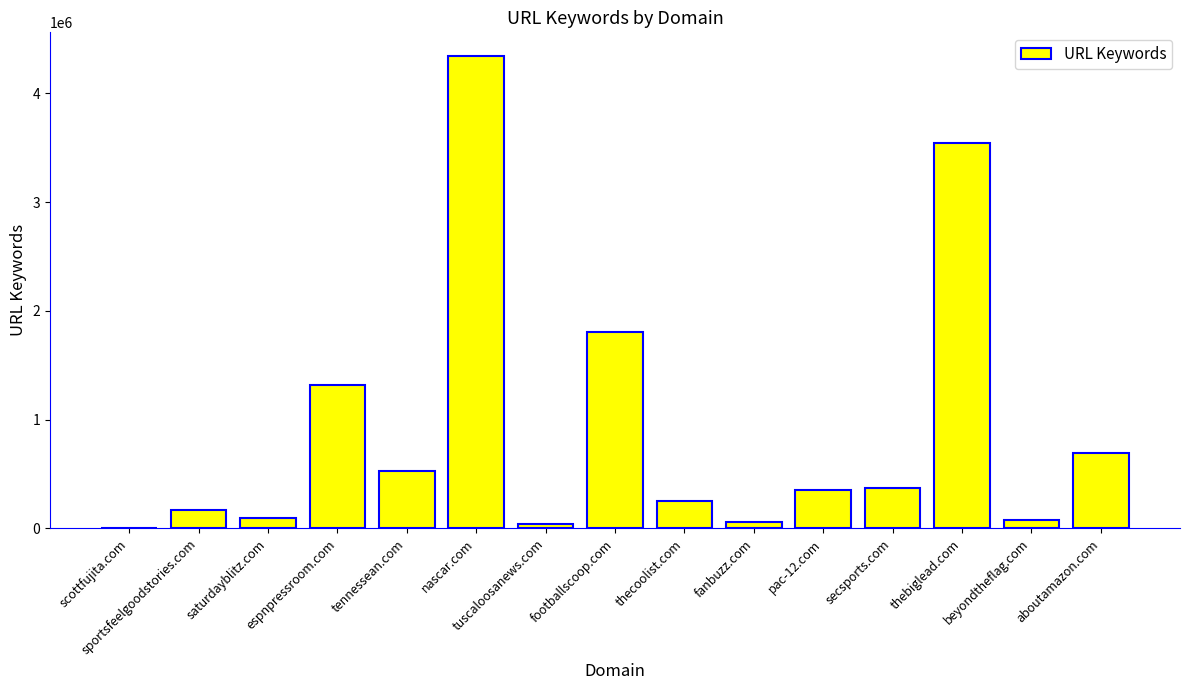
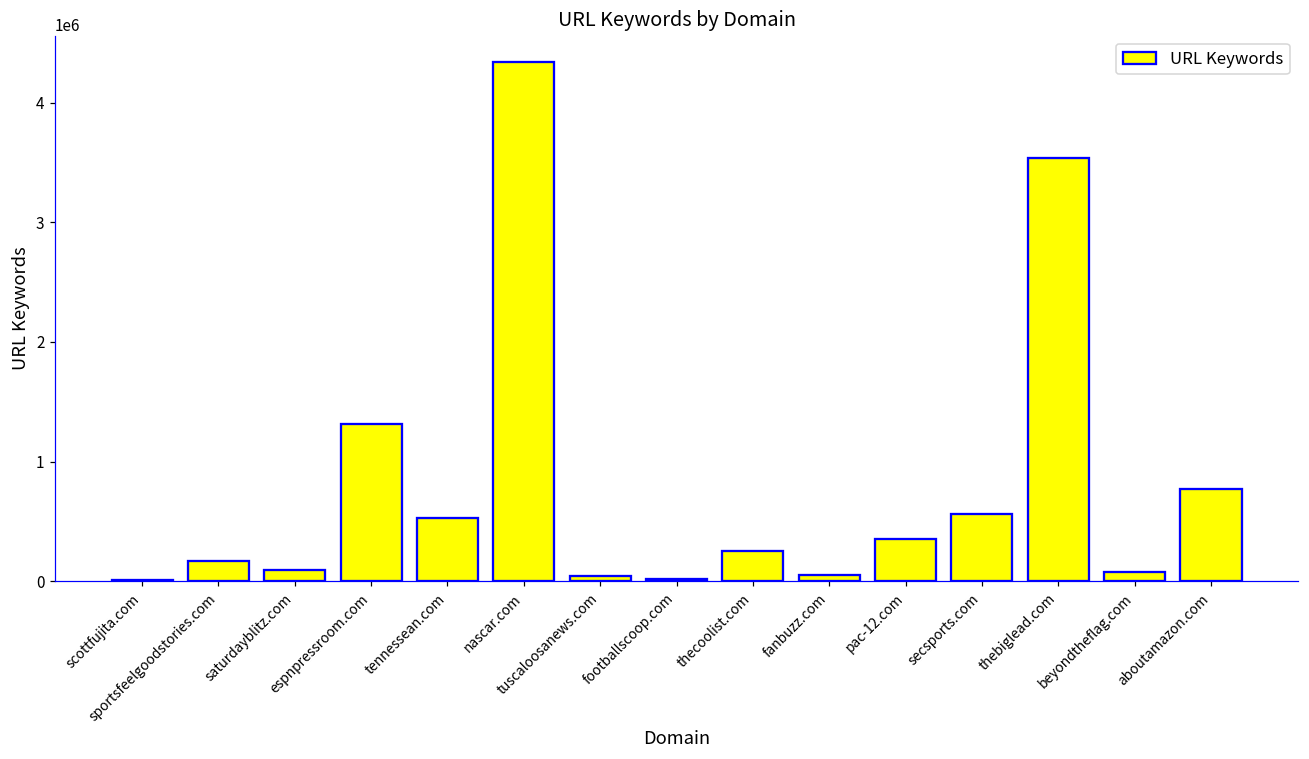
footballscoop.com: 1800000 -> 20000
secsports.com: 370000 -> 560000
aboutamazon.com: 690000 -> 770000
